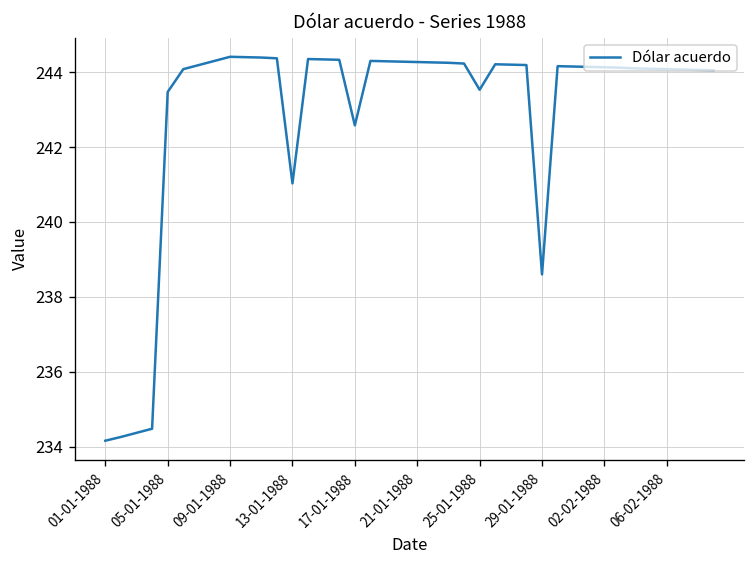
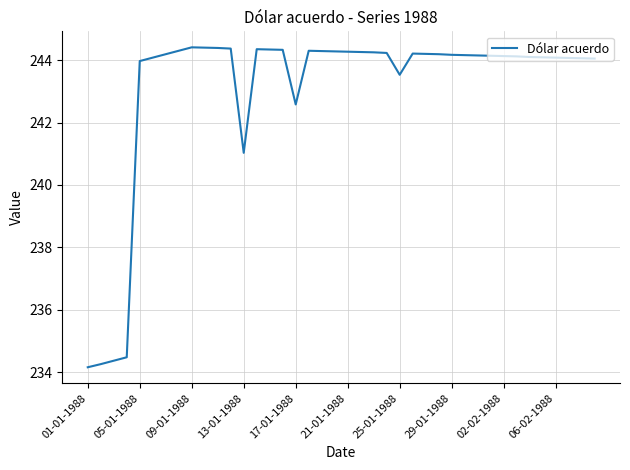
05-01-1988: 243.5 -> 244.0
29-01-1988: 238.6 -> 244.2
